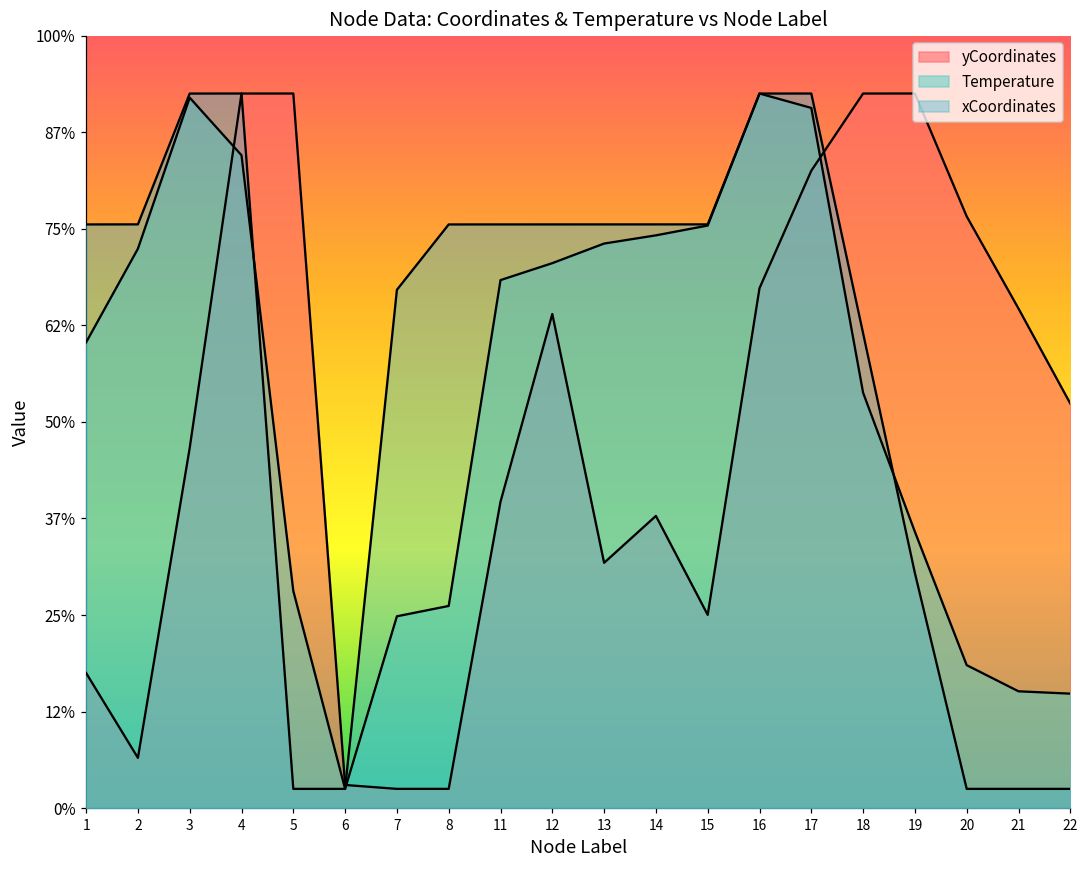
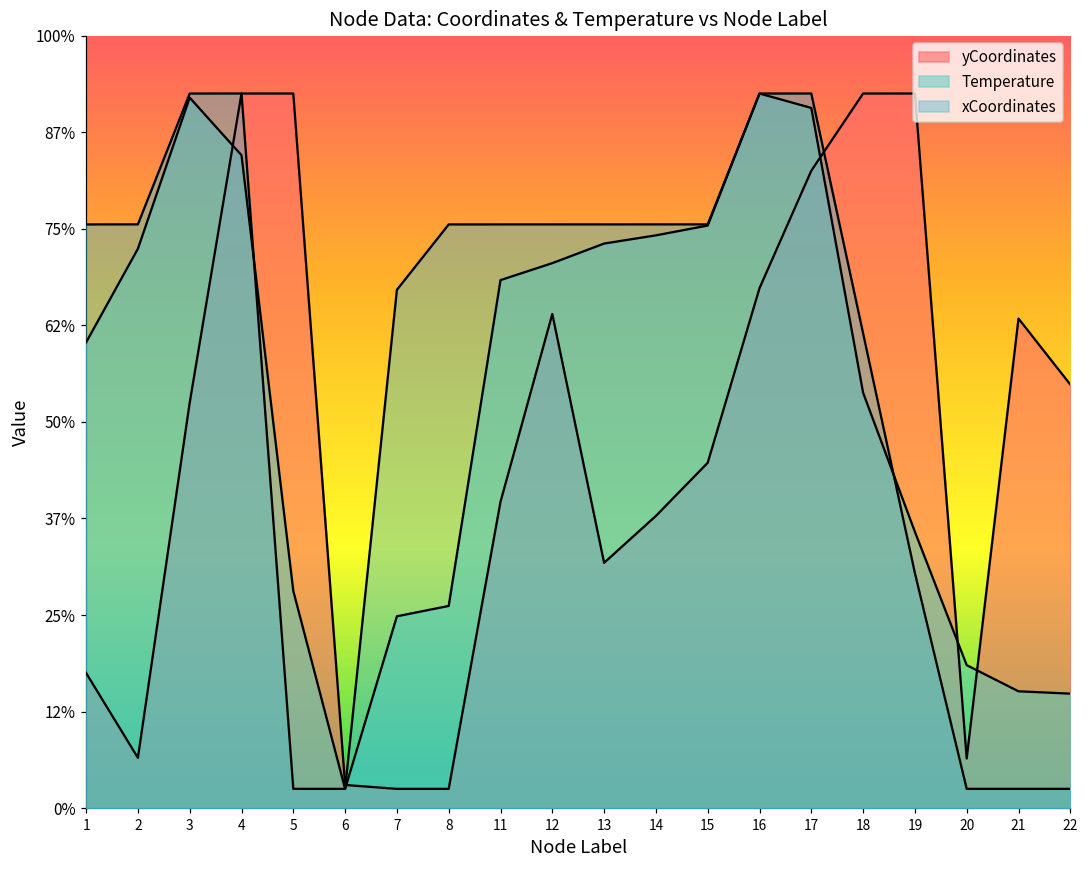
yCoordinates, 3: 47% -> 52%
yCoordinates, 15: 25% -> 45%
yCoordinates, 20: 77% -> 6%
yCoordinates, 21: 65% -> 63%
yCoordinates, 22: 52% -> 55%
